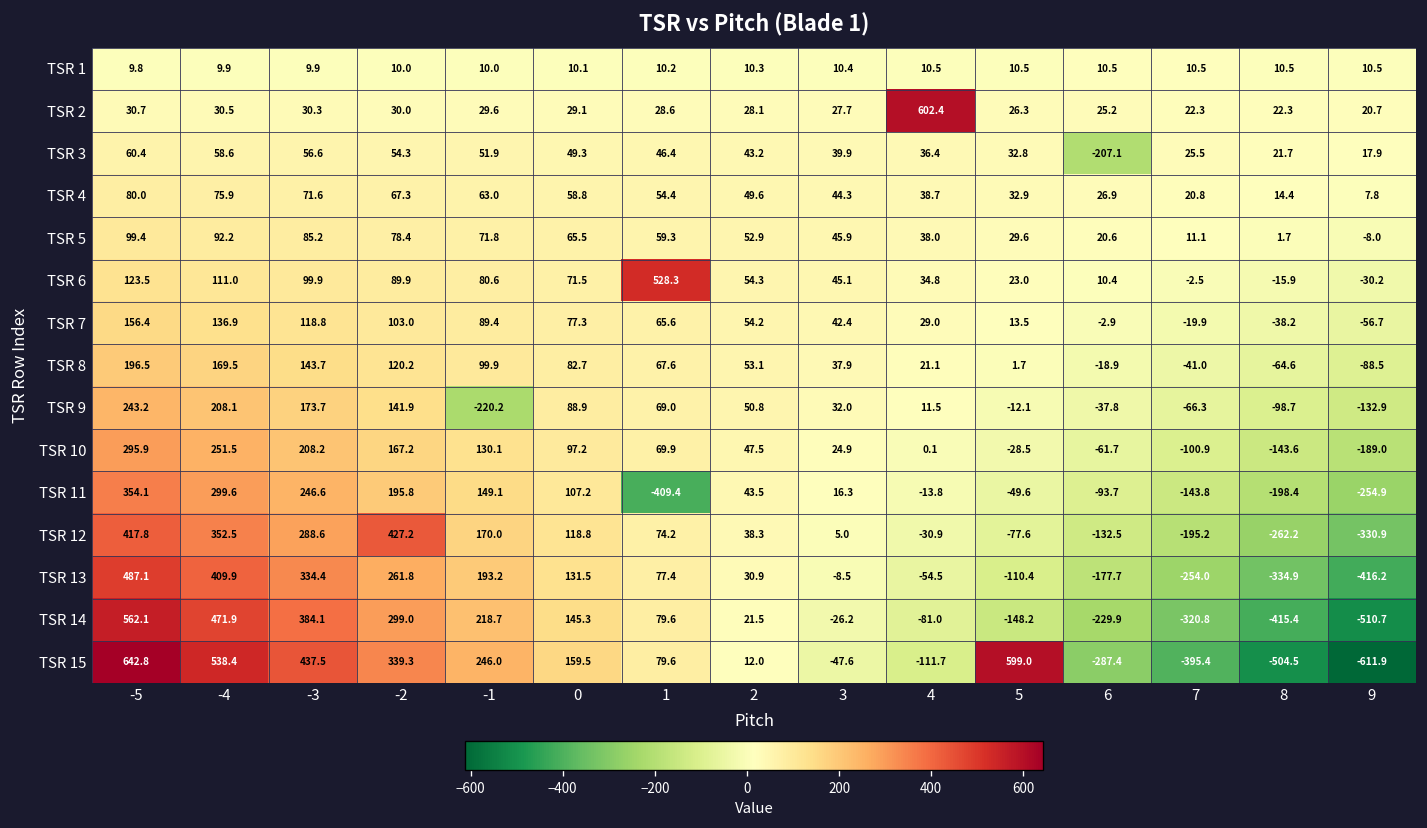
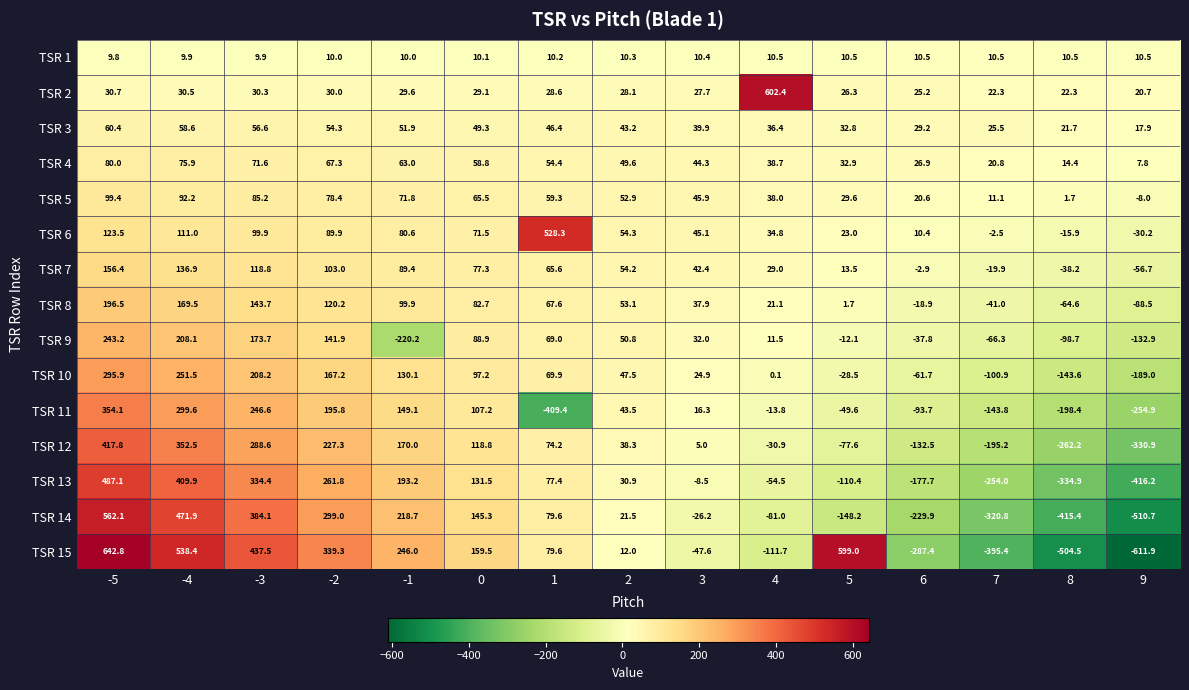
TSR 3, 6: -207.1 -> 29.2
TSR 12, -2: 427.2 -> 227.3
